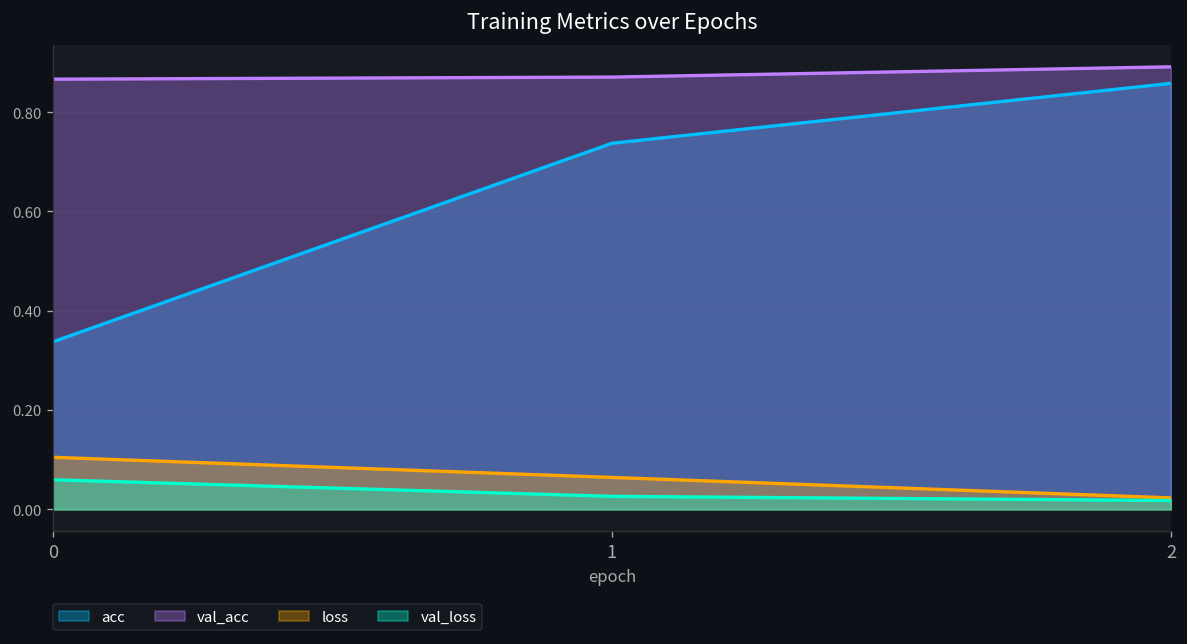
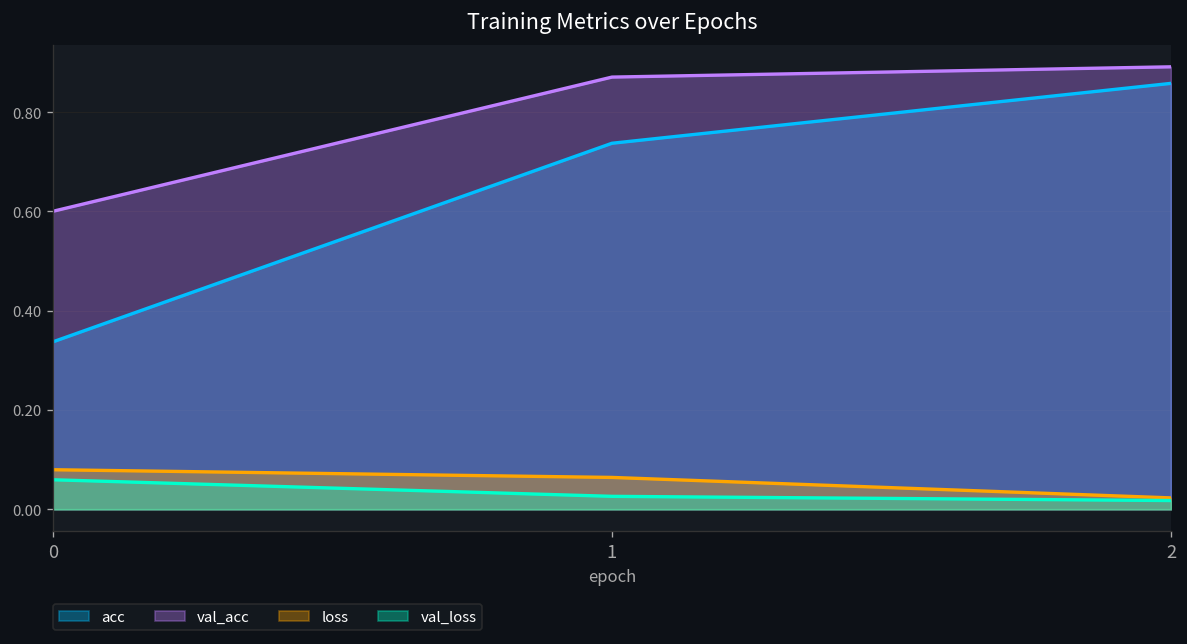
val_acc, 0: 0.87 -> 0.60
loss, 0: 0.10 -> 0.08
